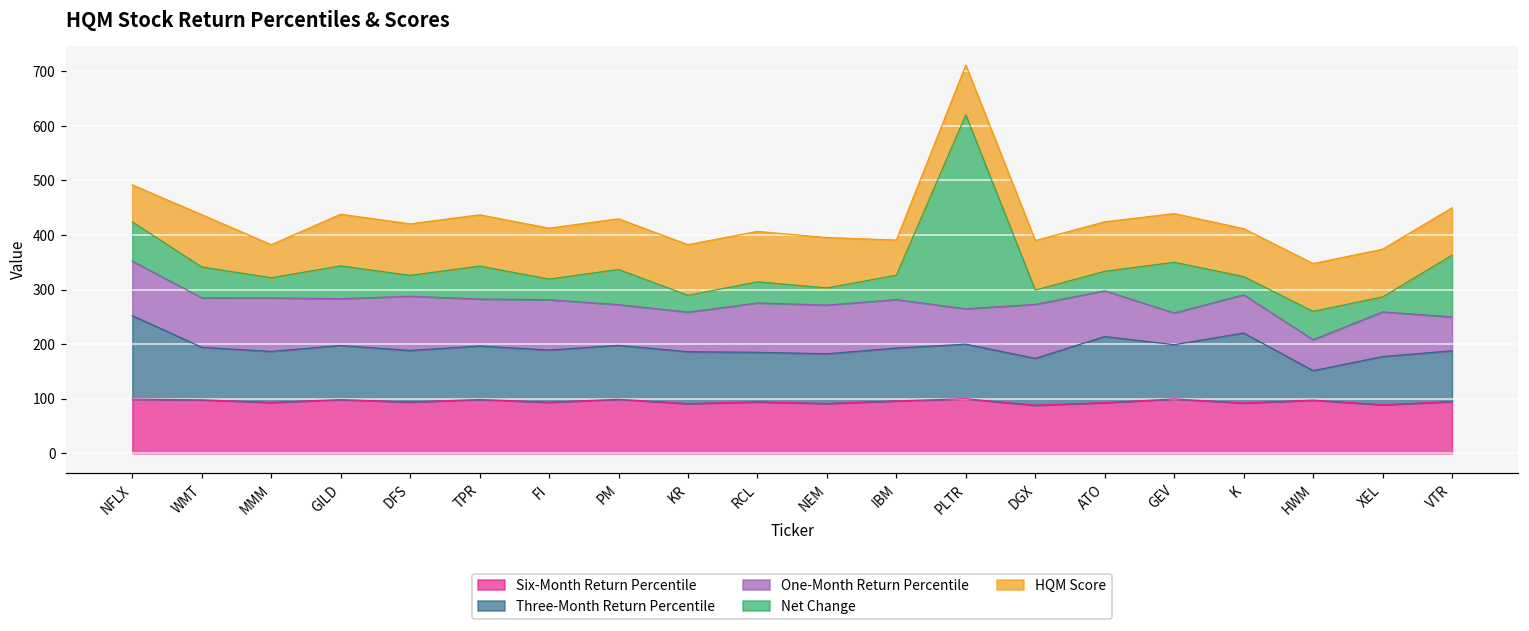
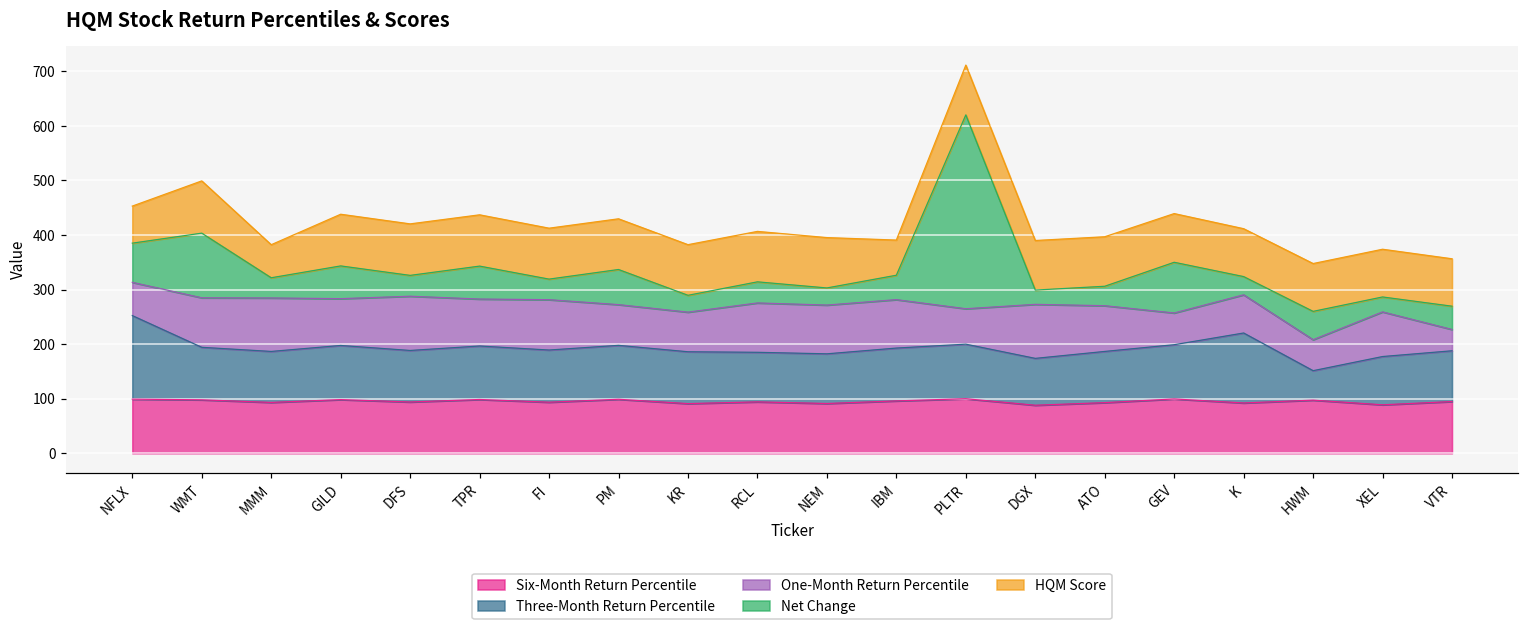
One-Month Return Percentile, NFLX: 100 -> 60
Net Change, WMT: 60 -> 120
Three-Month Return Percentile, ATO: 120 -> 90
One-Month Return Percentile, VTR: 60 -> 40
Net Change, VTR: 110 -> 40
